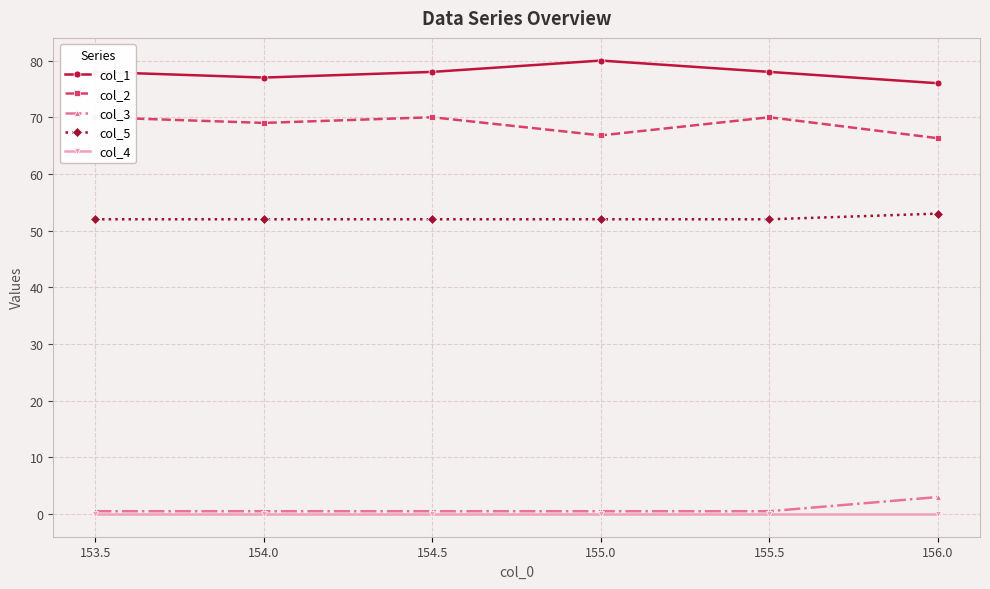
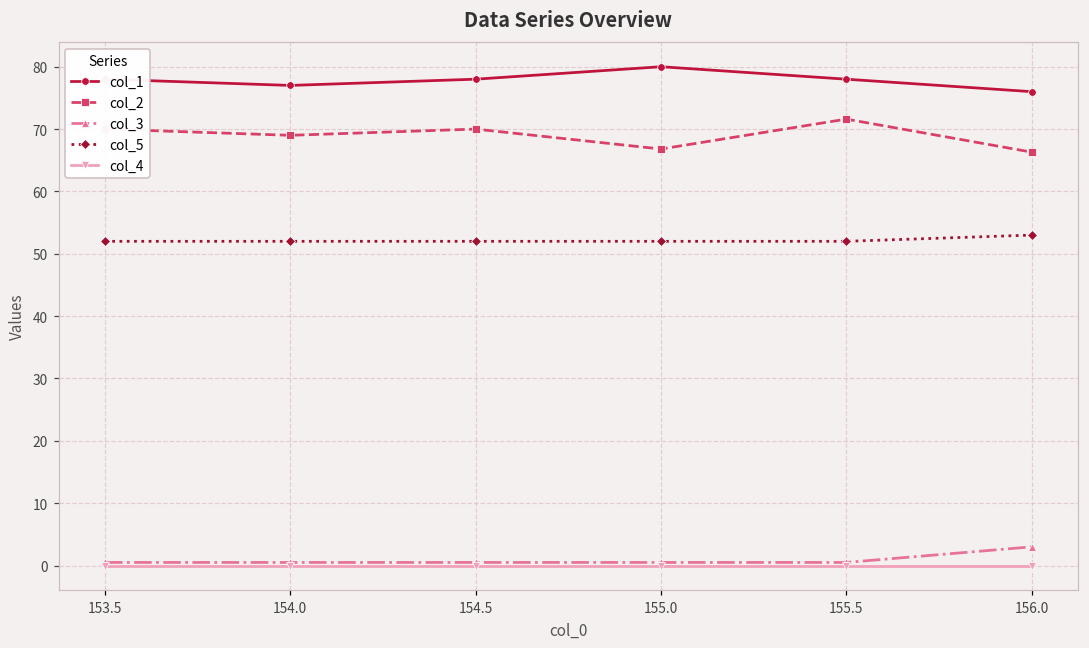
col_2, 155.5: 70 -> 72
